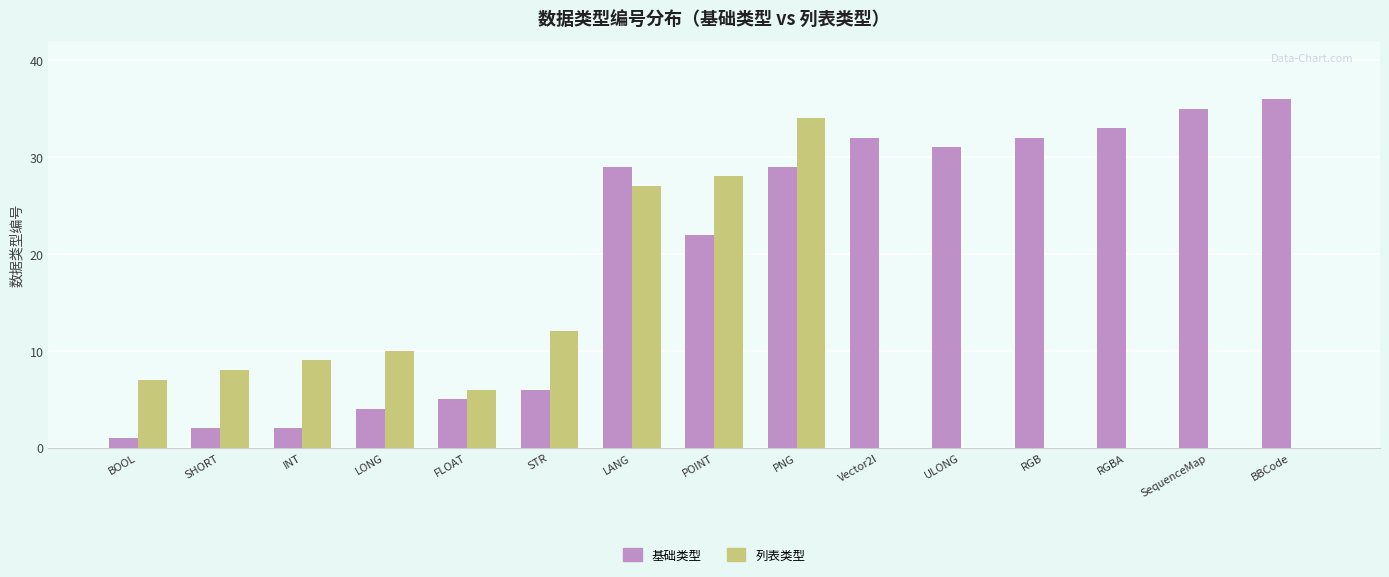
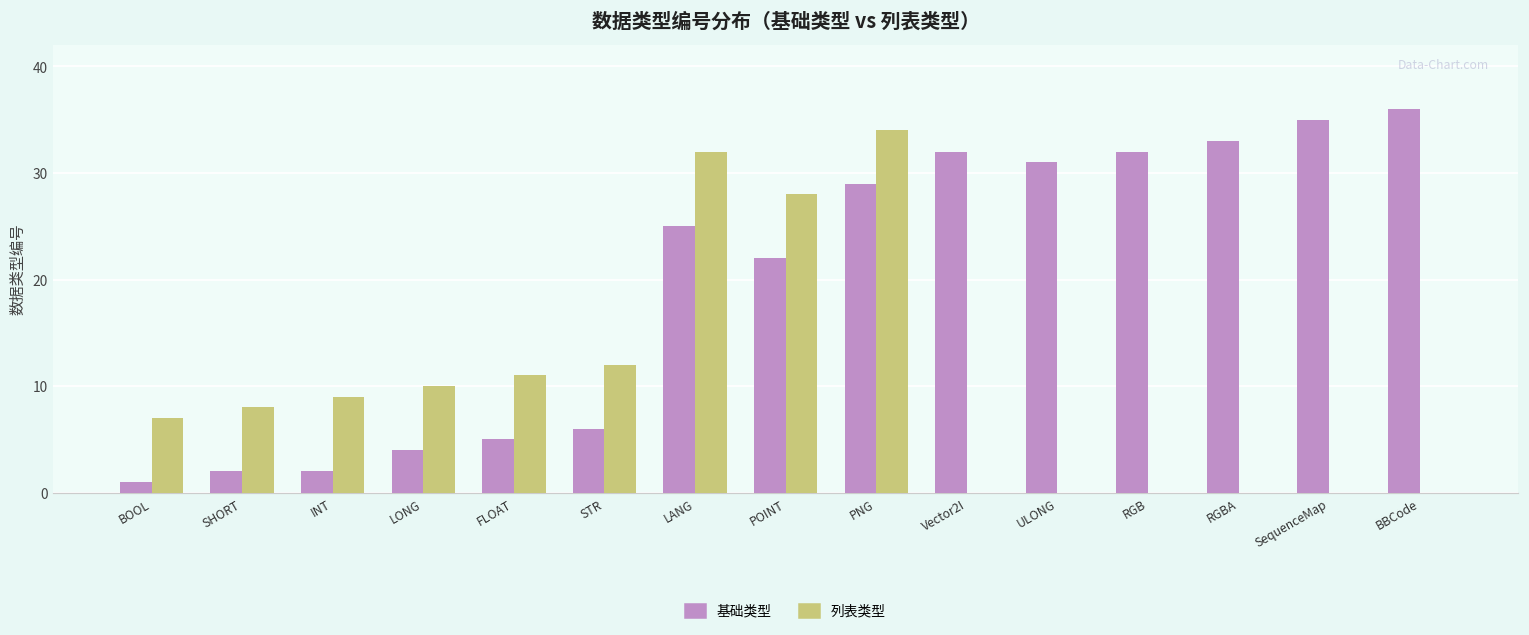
列表类型, FLOAT: 6 -> 11
基础类型, LANG: 29 -> 25
列表类型, LANG: 27 -> 32
